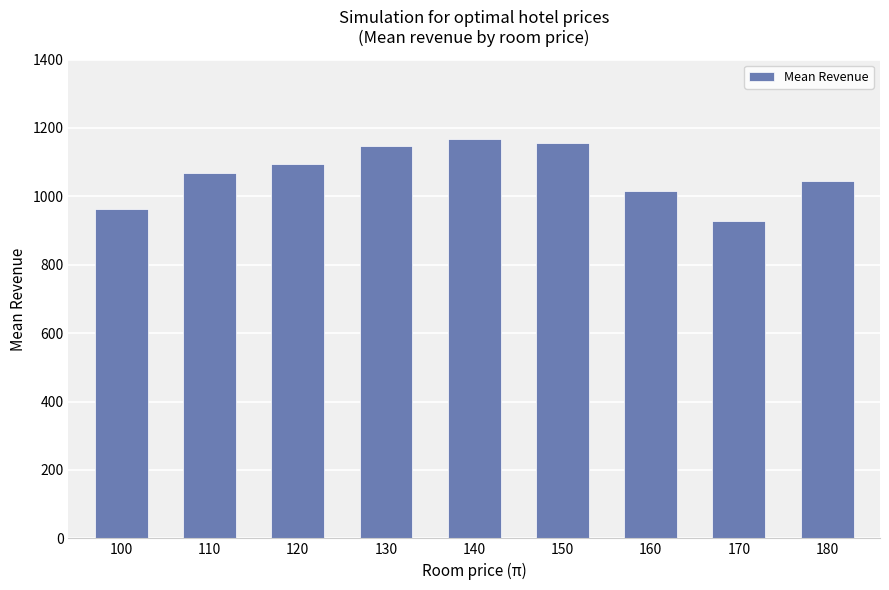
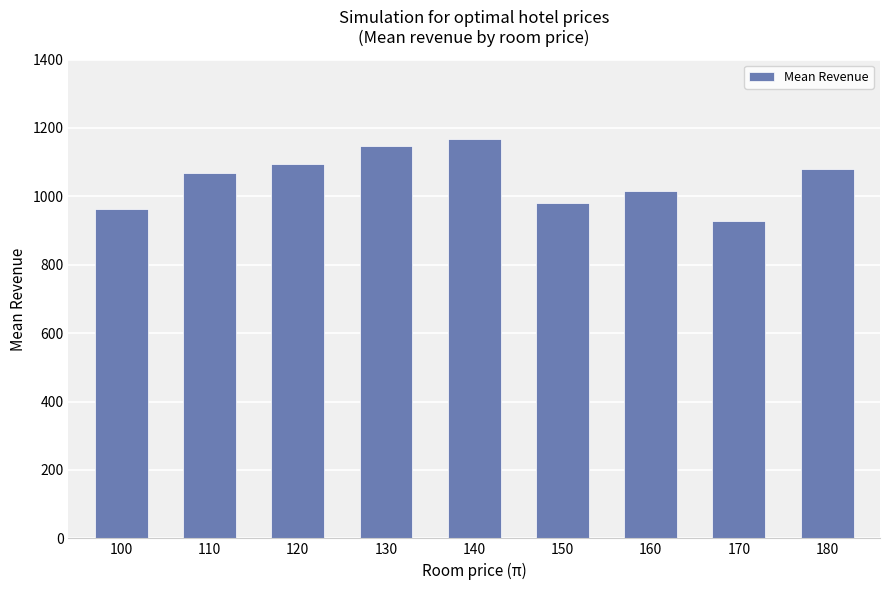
150: 1160 -> 980
180: 1050 -> 1080
